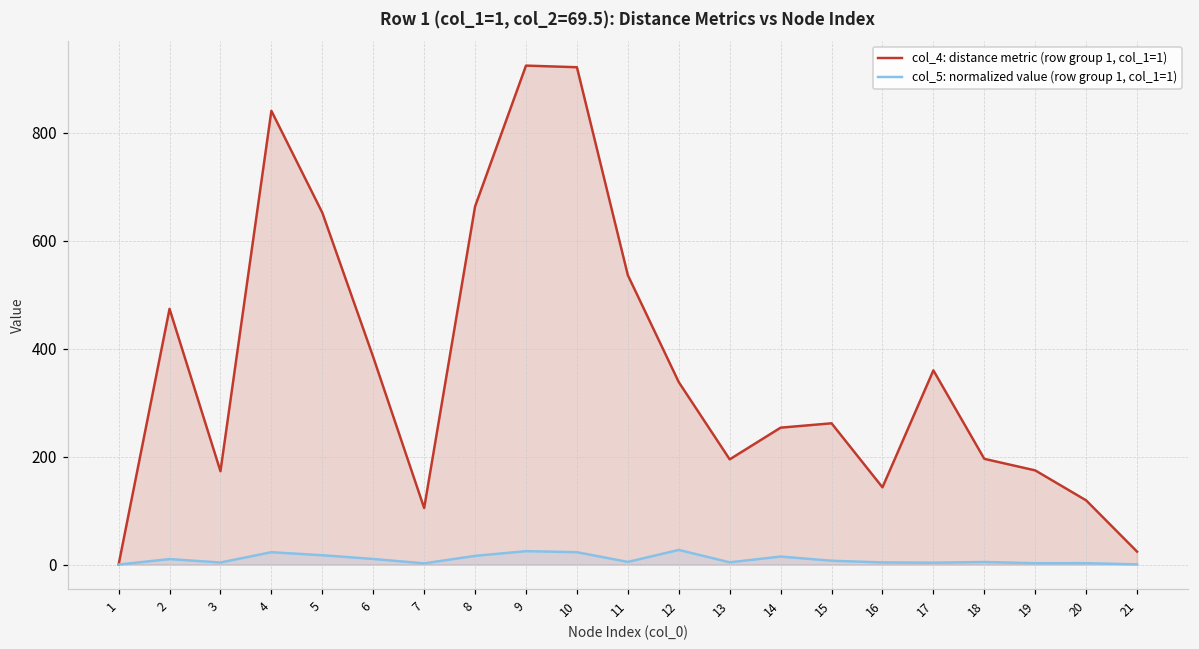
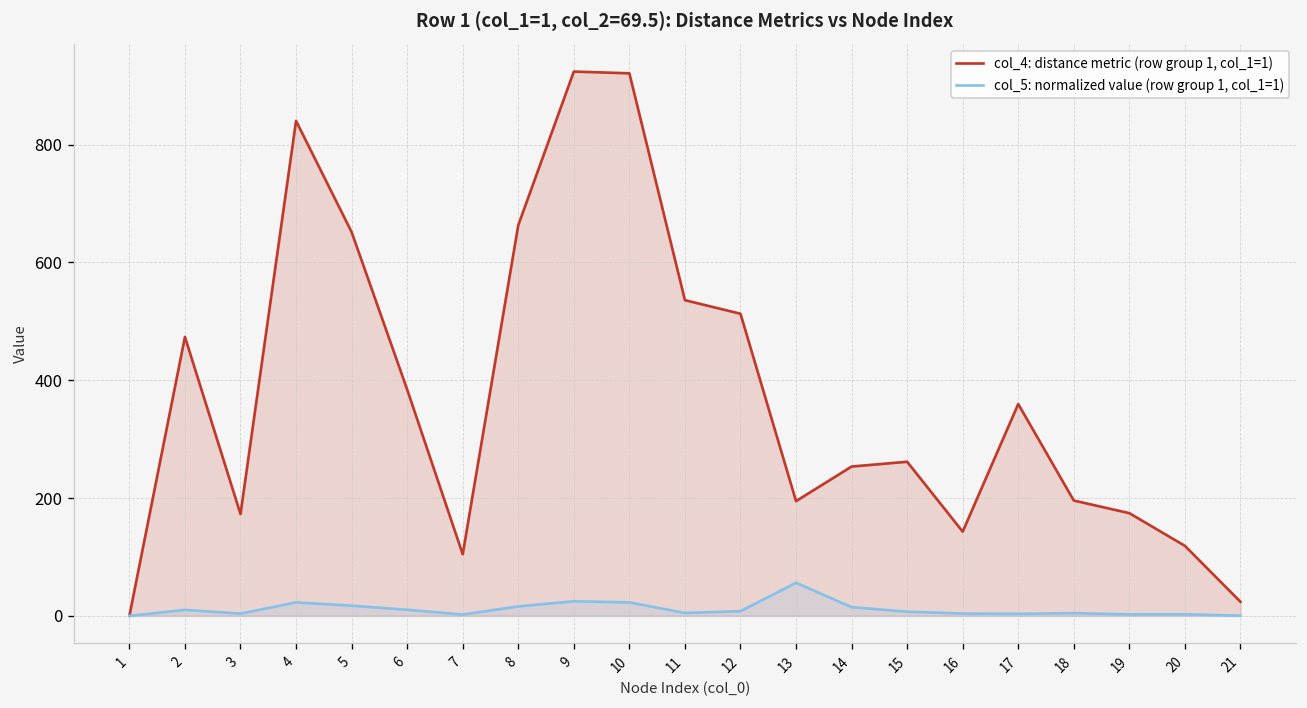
col_4: distance metric (row group 1, col_1=1), 12: 340 -> 510
col_5: normalized value (row group 1, col_1=1), 12: 30 -> 10
col_5: normalized value (row group 1, col_1=1), 13: 0 -> 60
